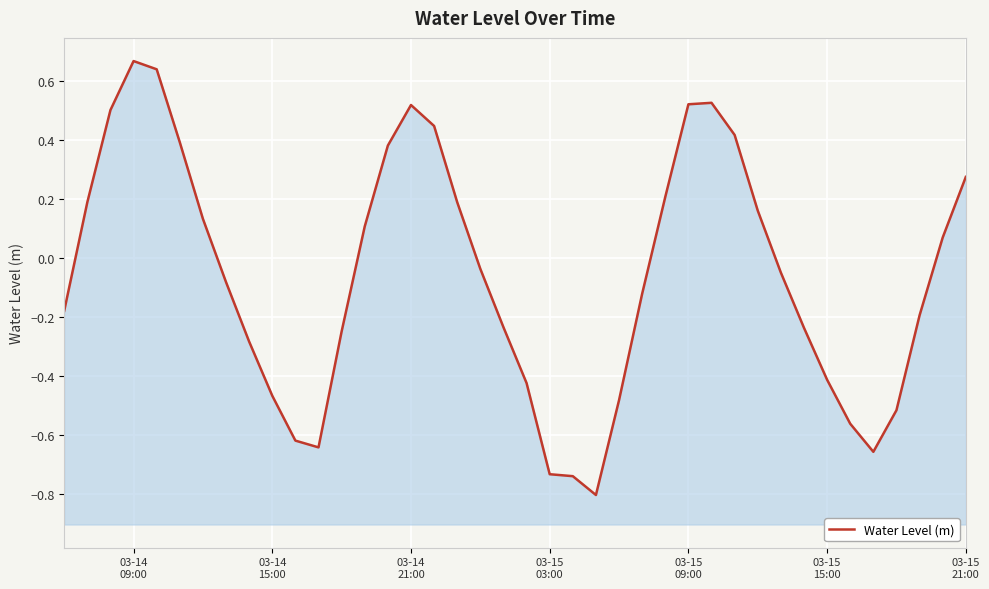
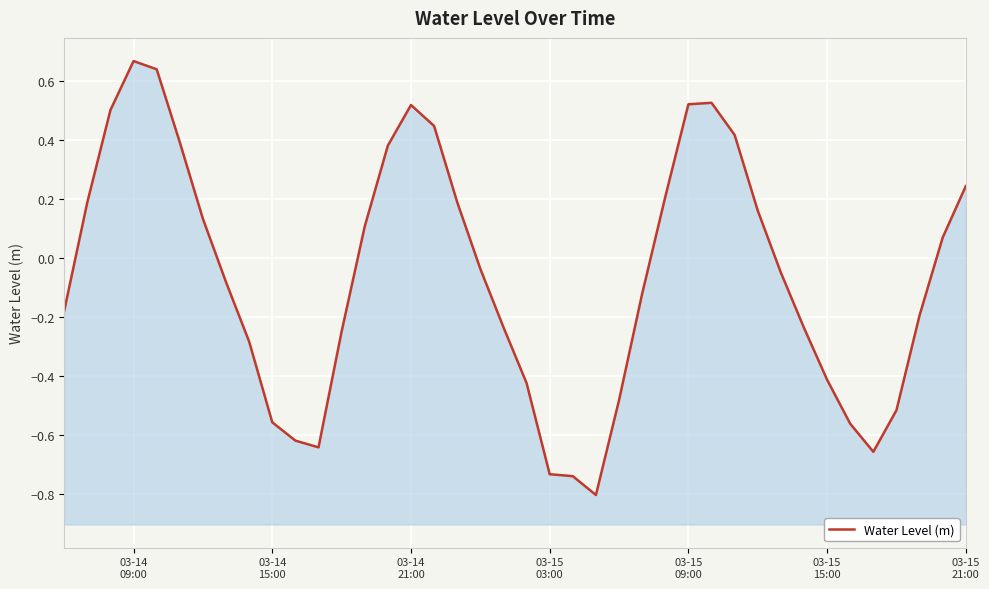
03-14 15:00: -0.47 -> -0.56
03-15 21:00: 0.27 -> 0.24
